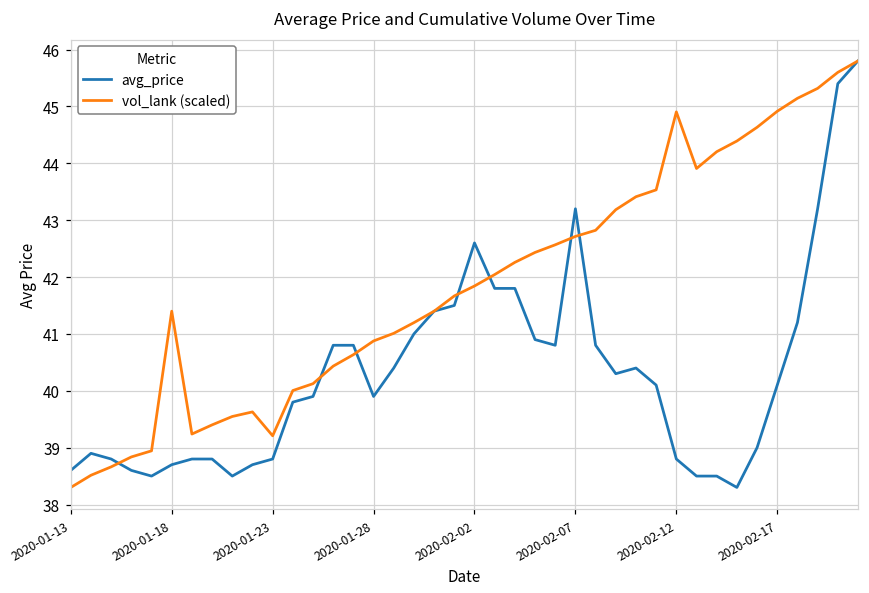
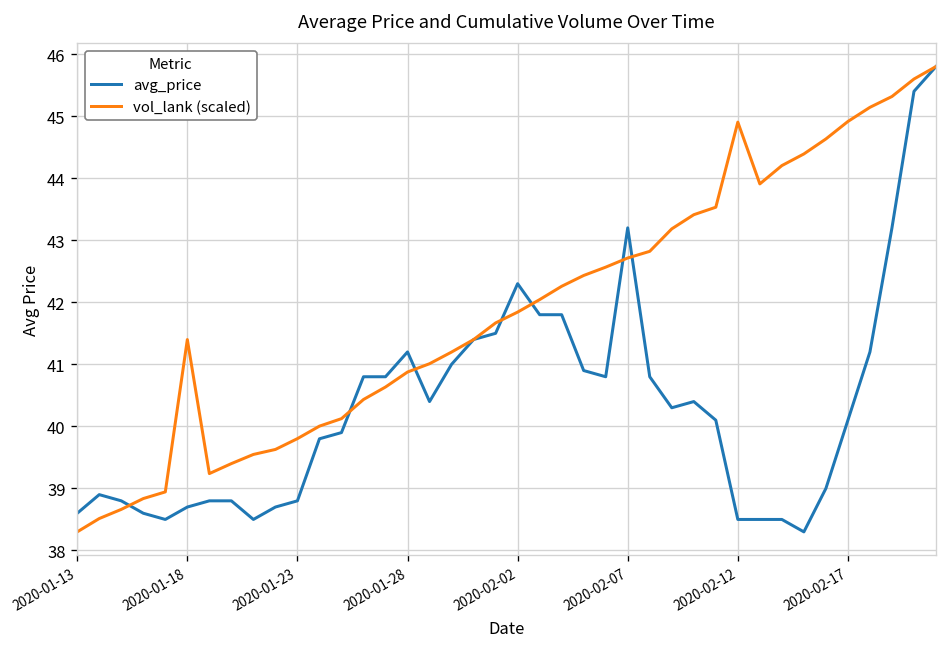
vol_lank (scaled), 2020-01-23: 39.2 -> 39.8
avg_price, 2020-01-28: 39.9 -> 41.2
avg_price, 2020-02-02: 42.6 -> 42.3
avg_price, 2020-02-12: 38.8 -> 38.5
